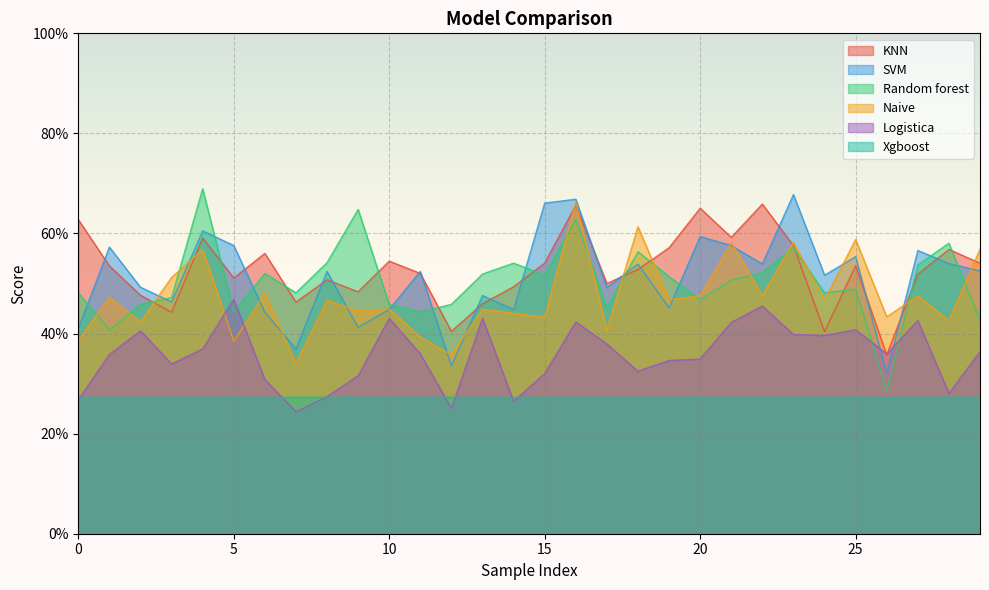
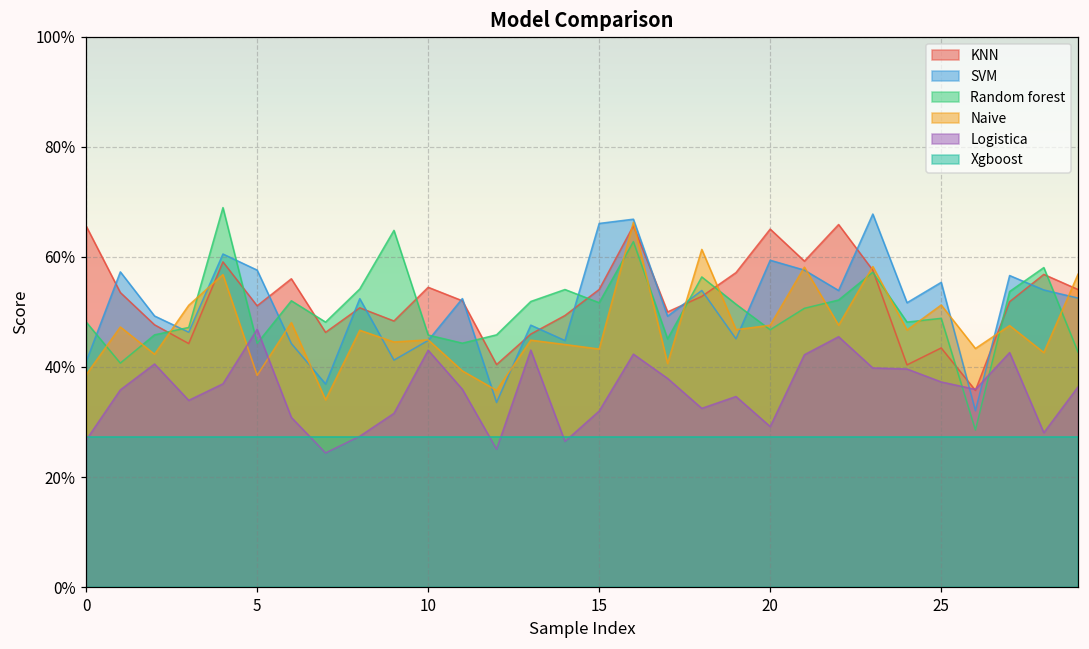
KNN, 0: 63% -> 66%
Logistica, 20: 35% -> 29%
KNN, 25: 54% -> 43%
Naive, 25: 59% -> 51%
Logistica, 25: 41% -> 37%
